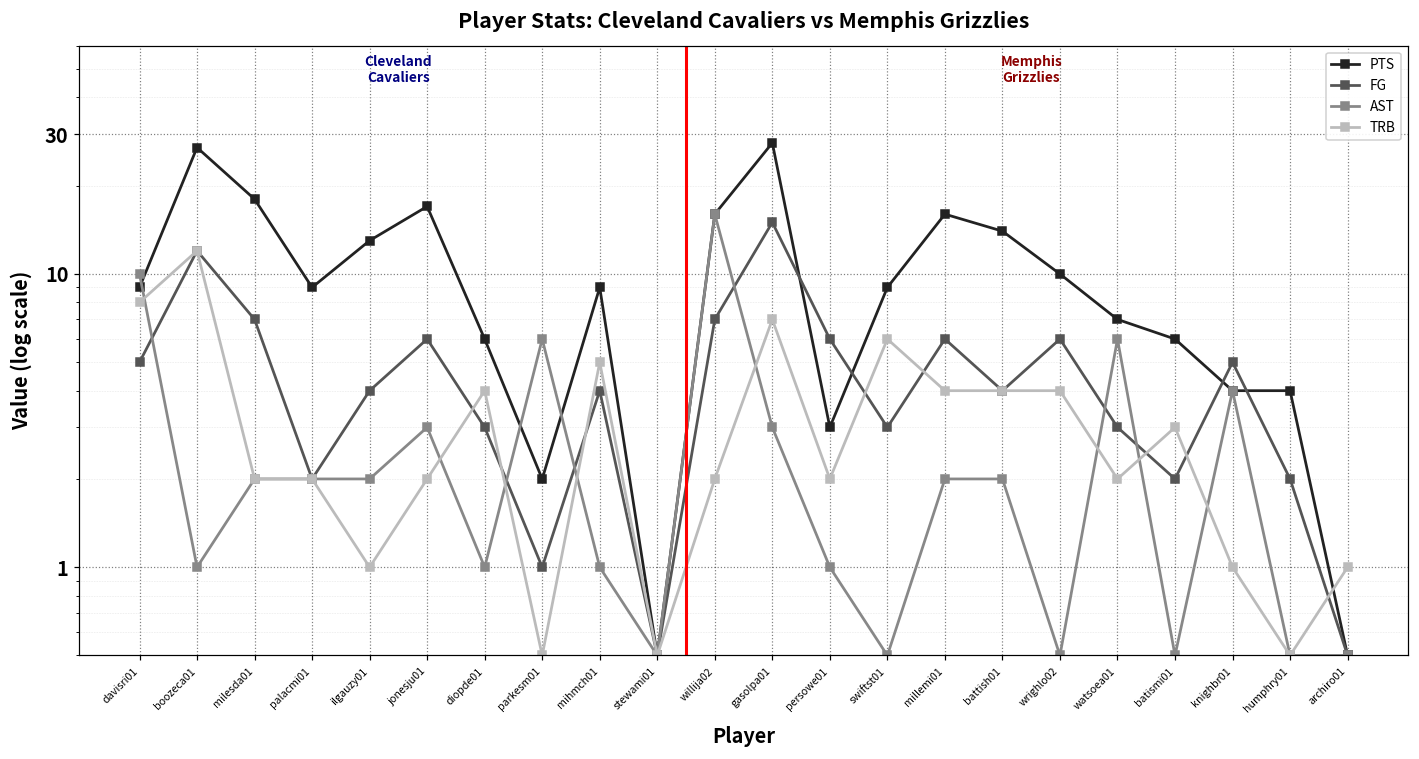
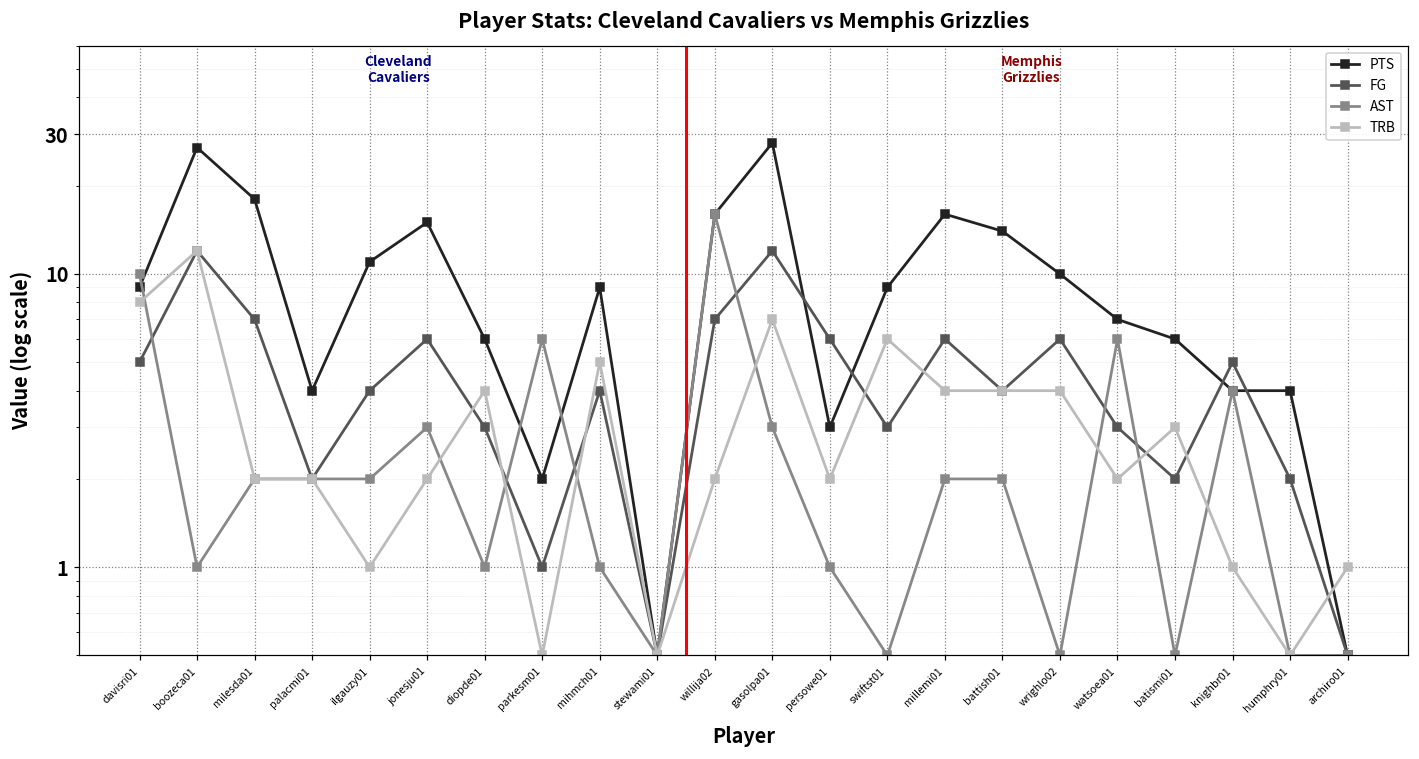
PTS, palacmi01: 9 -> 4
PTS, ilgauzy01: 13 -> 11
PTS, jonesju01: 17 -> 15
FG, gasolpa01: 15 -> 12
